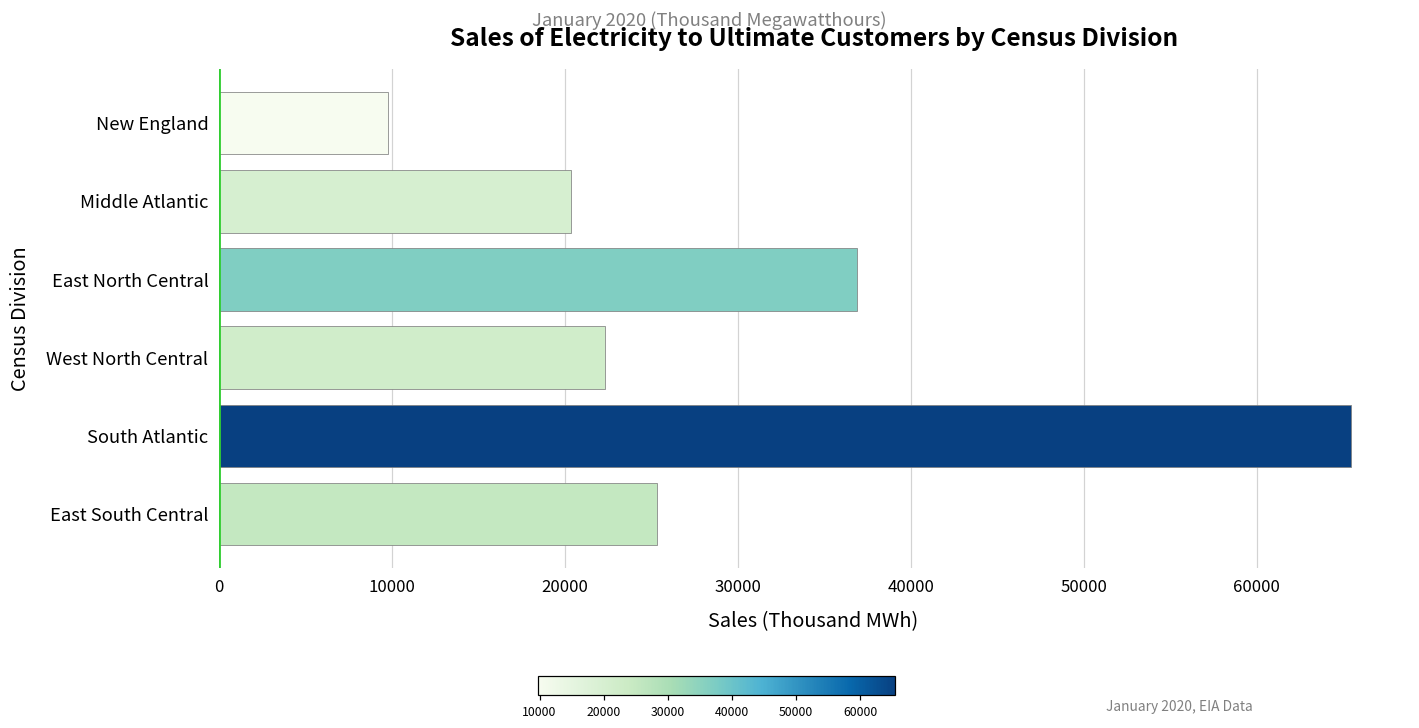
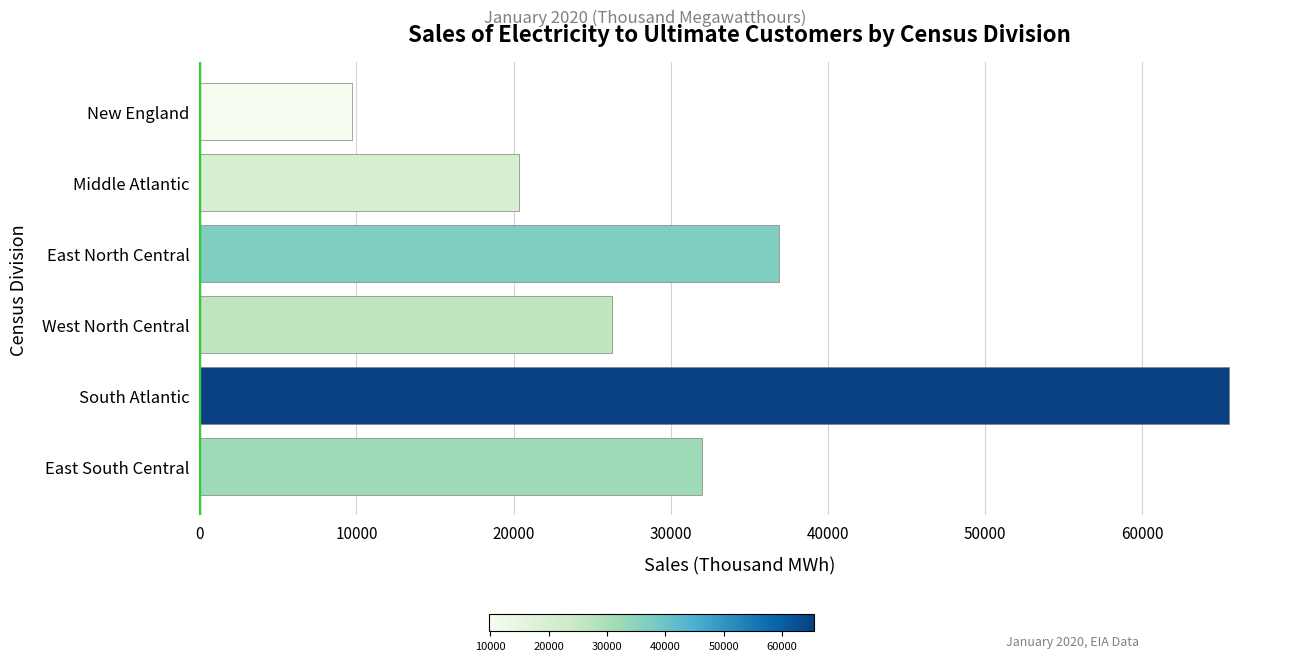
West North Central: 22300 -> 26300
East South Central: 25400 -> 32000
